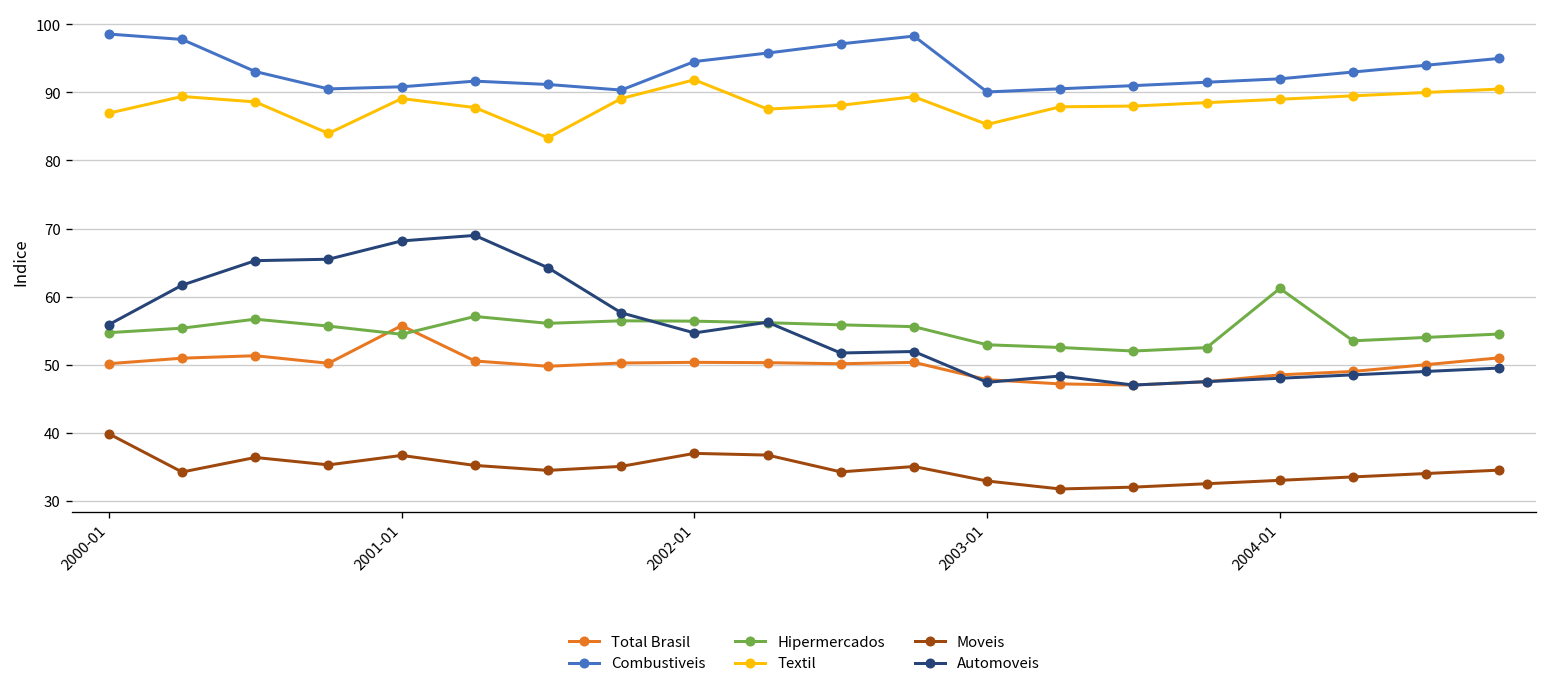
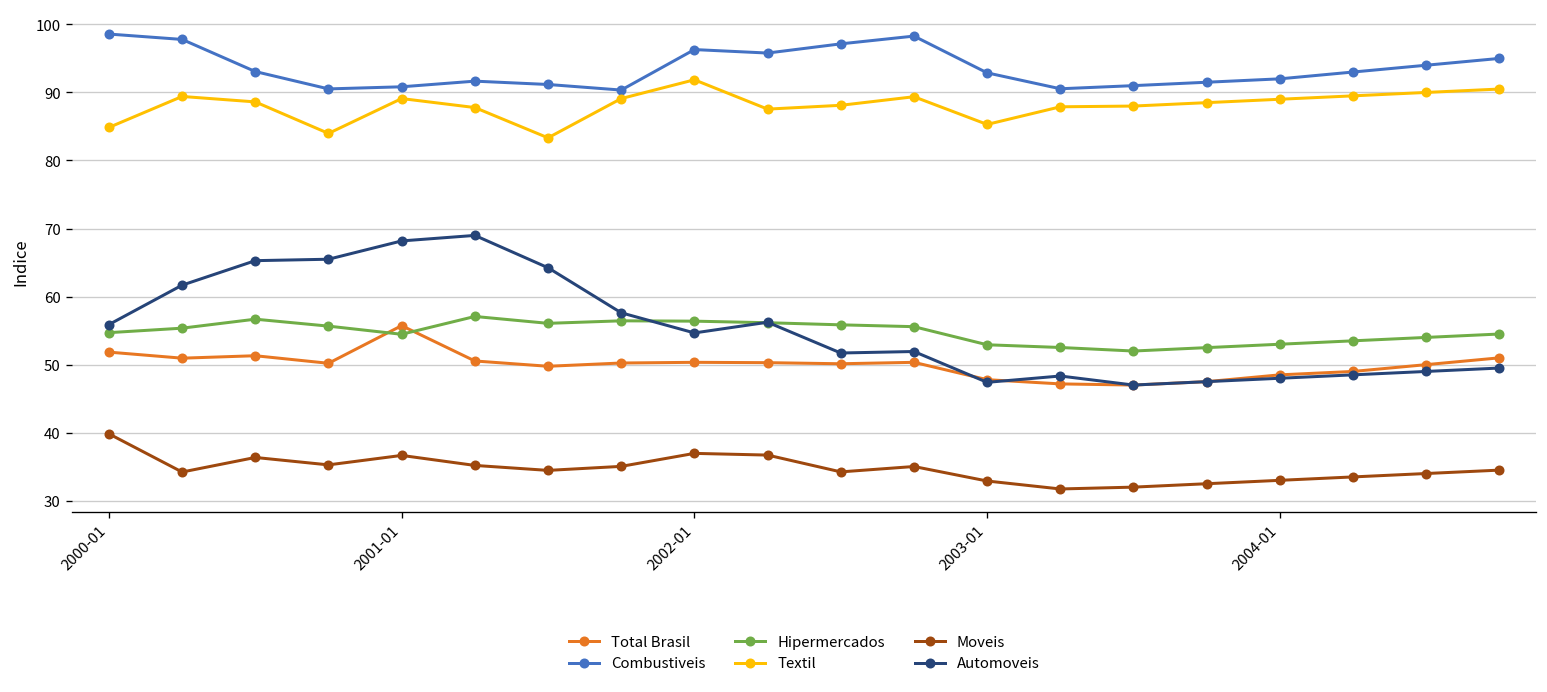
Total Brasil, 2000-01: 50 -> 52
Textil, 2000-01: 87 -> 85
Combustiveis, 2002-01: 95 -> 96
Combustiveis, 2003-01: 90 -> 93
Hipermercados, 2004-01: 61 -> 53
